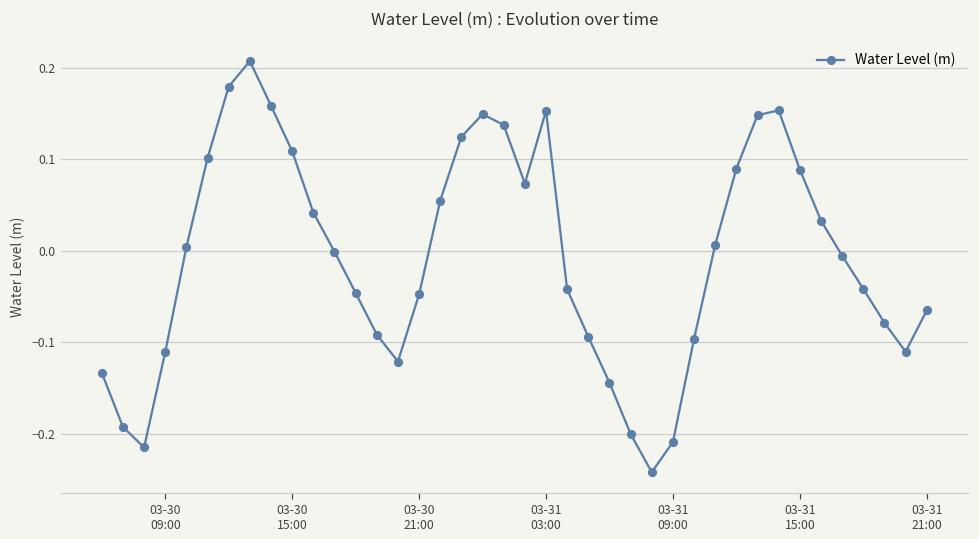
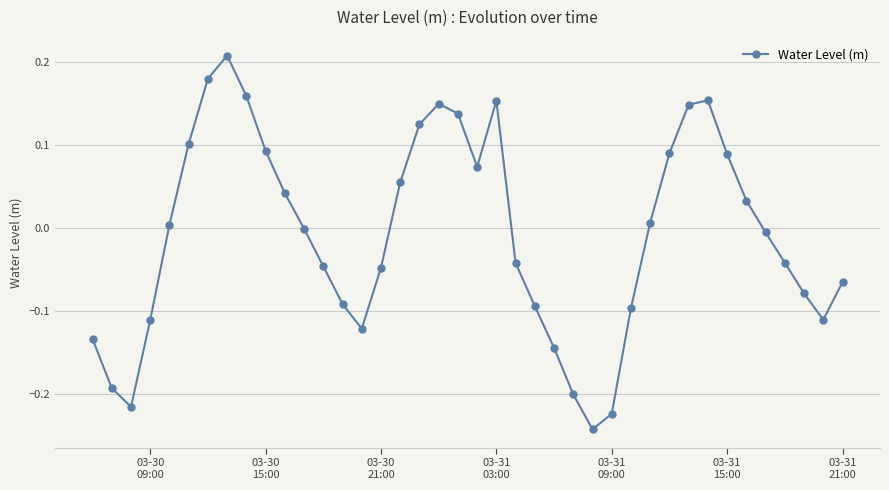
03-30 15:00: 0.11 -> 0.09
03-31 09:00: -0.21 -> -0.22
